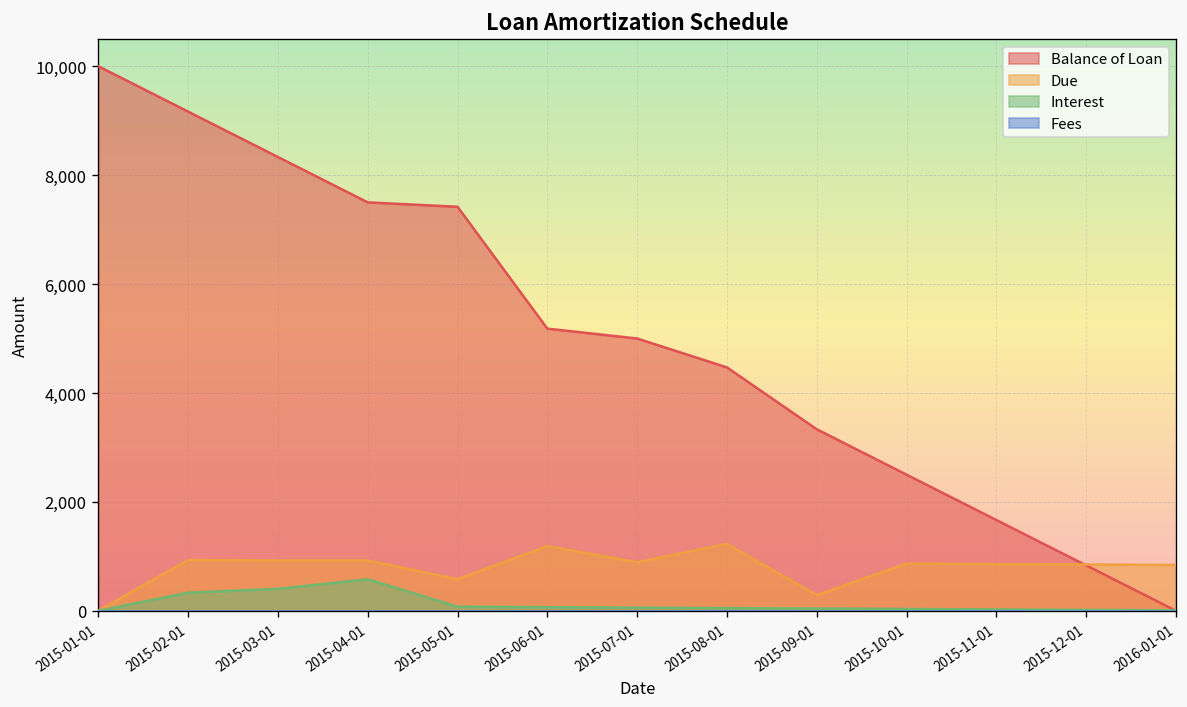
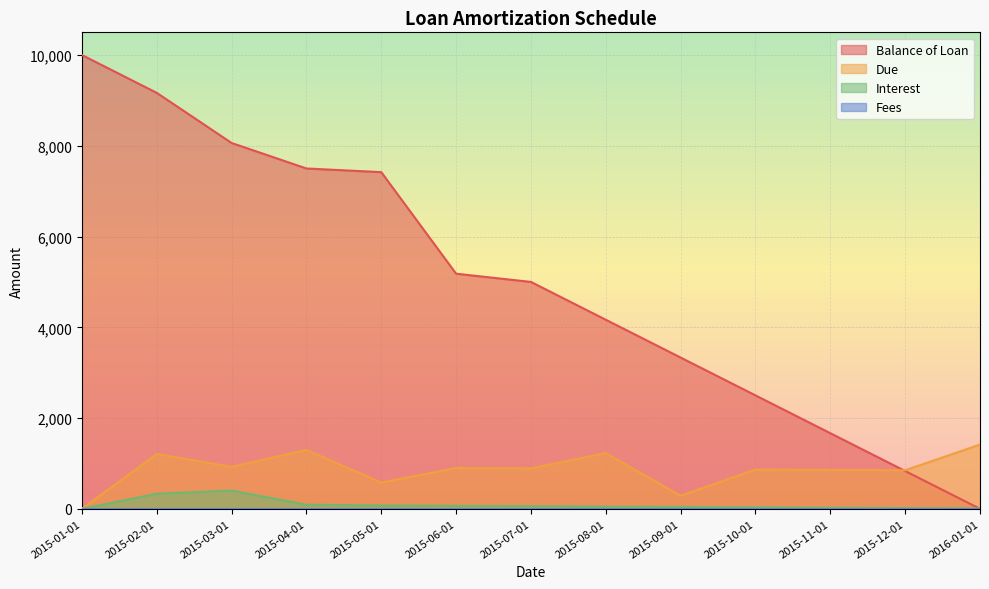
Due, 2015-02-01: 900 -> 1,200
Balance of Loan, 2015-03-01: 8,300 -> 8,100
Due, 2015-04-01: 900 -> 1,300
Interest, 2015-04-01: 600 -> 100
Due, 2015-06-01: 1,200 -> 900
Balance of Loan, 2015-08-01: 4,500 -> 4,200
Due, 2016-01-01: 800 -> 1,400
